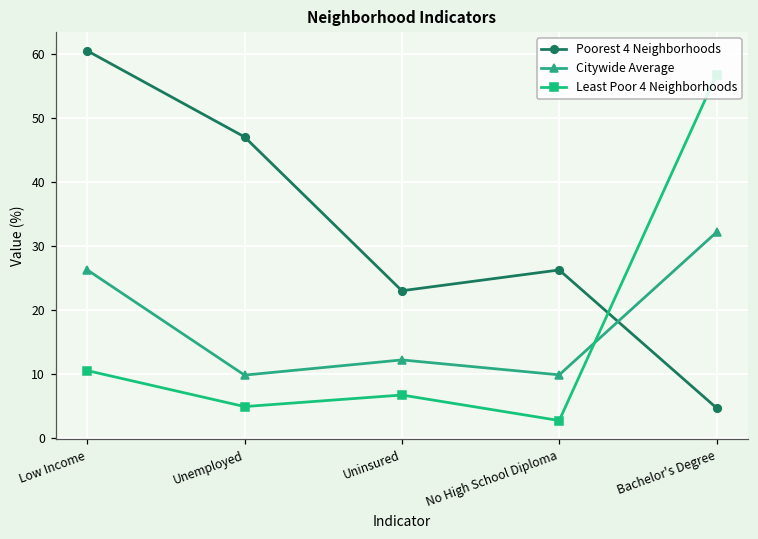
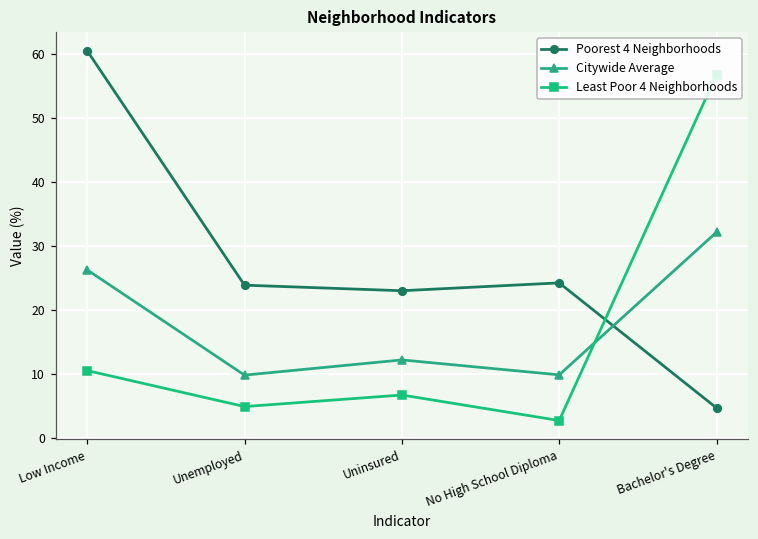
Poorest 4 Neighborhoods, Unemployed: 47 -> 24
Poorest 4 Neighborhoods, No High School Diploma: 26 -> 24
